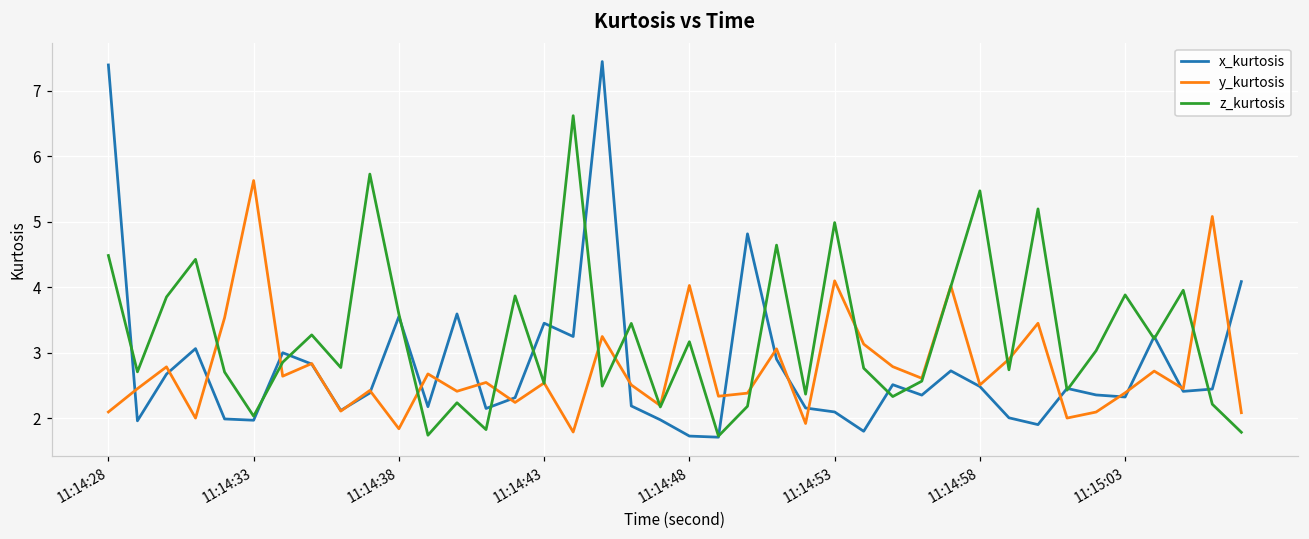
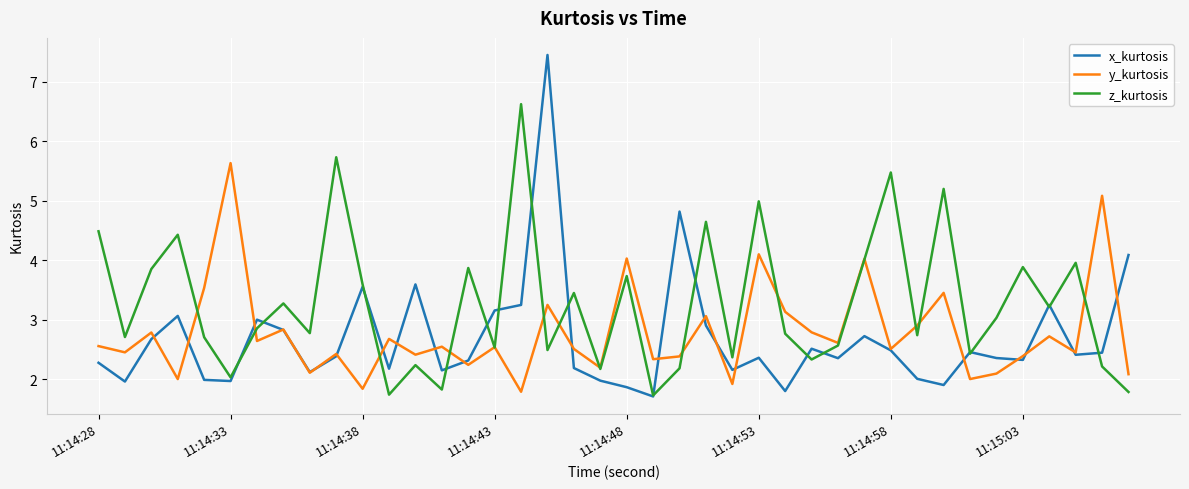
x_kurtosis, 11:14:28: 7.4 -> 2.3
y_kurtosis, 11:14:28: 2.1 -> 2.6
x_kurtosis, 11:14:43: 3.5 -> 3.2
x_kurtosis, 11:14:48: 1.7 -> 1.9
z_kurtosis, 11:14:48: 3.2 -> 3.7
x_kurtosis, 11:14:53: 2.1 -> 2.4
